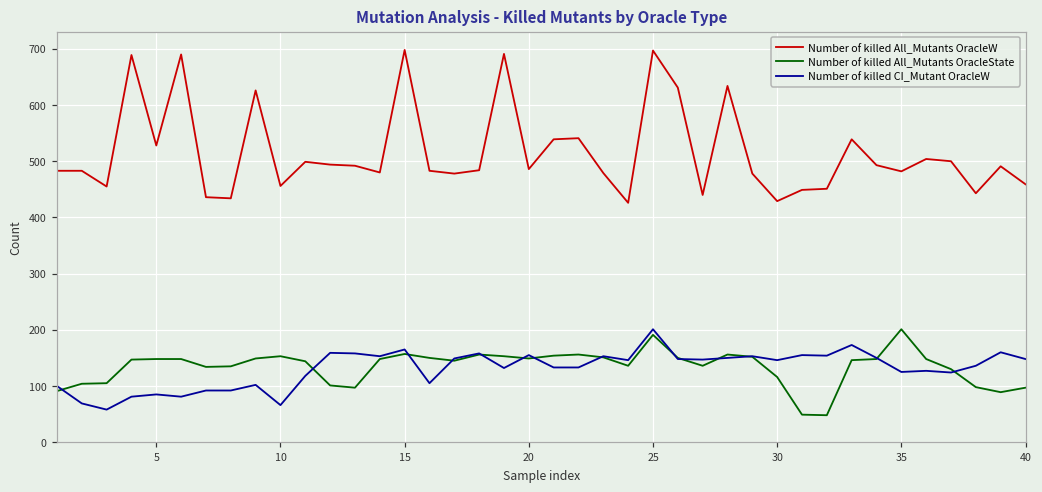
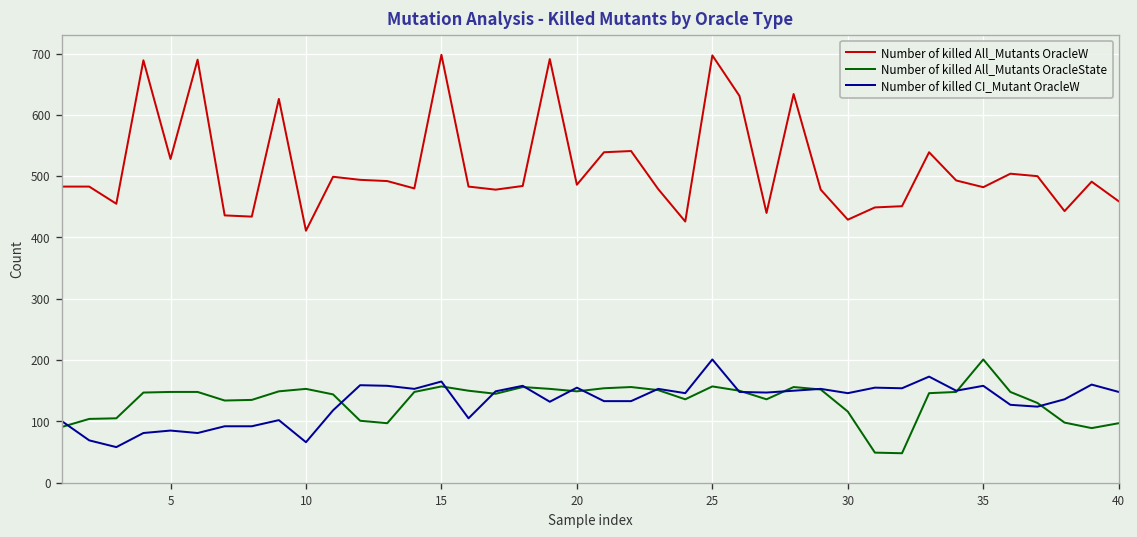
Number of killed All_Mutants OracleW, 10: 460 -> 410
Number of killed All_Mutants OracleState, 25: 190 -> 160
Number of killed CI_Mutant OracleW, 35: 130 -> 160
